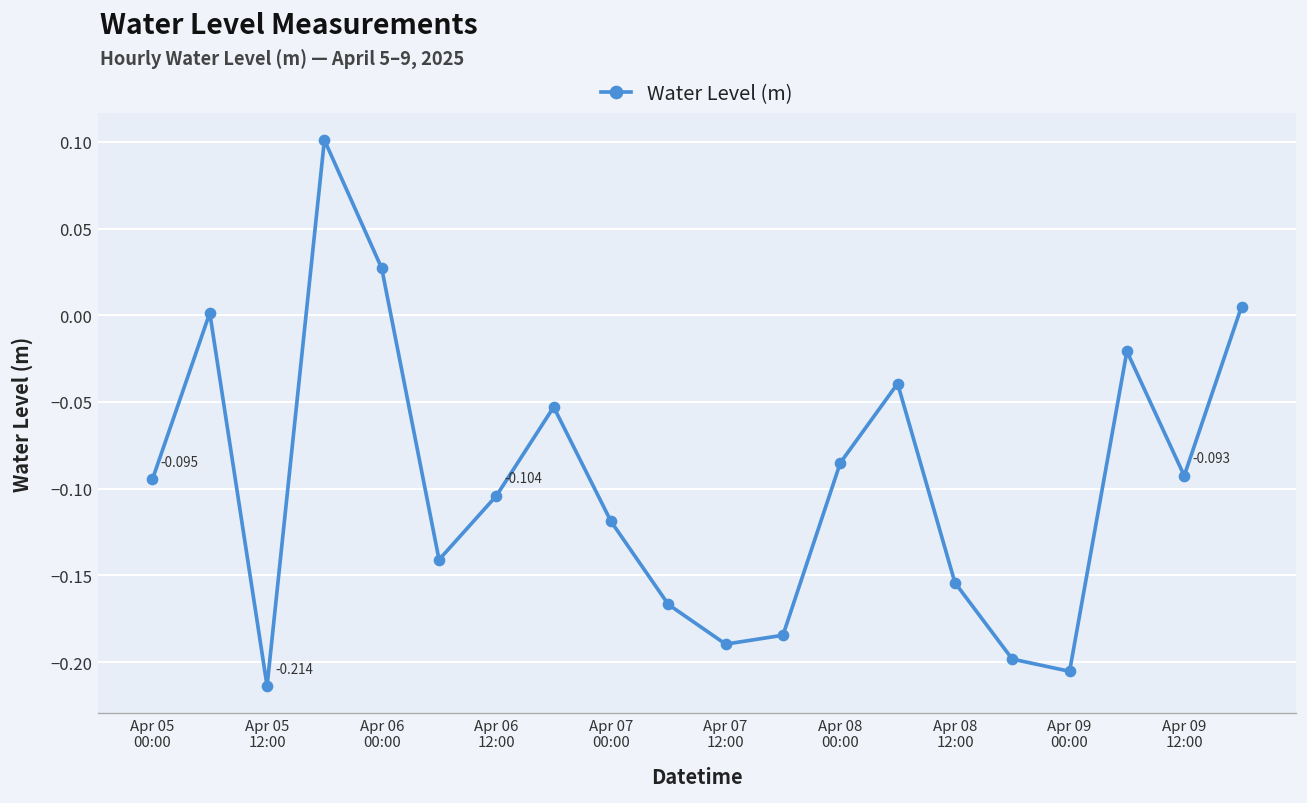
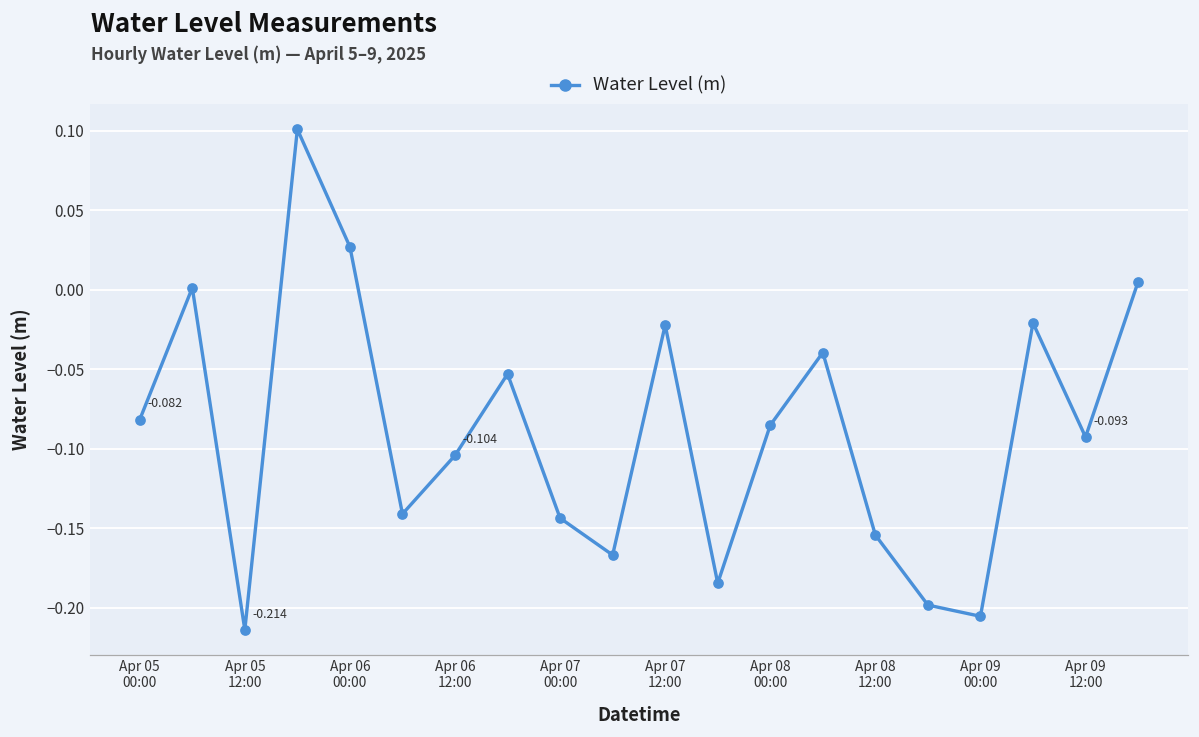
Apr 05 00:00: -0.095 -> -0.082
Apr 07 00:00: -0.119 -> -0.144
Apr 07 12:00: -0.190 -> -0.022
